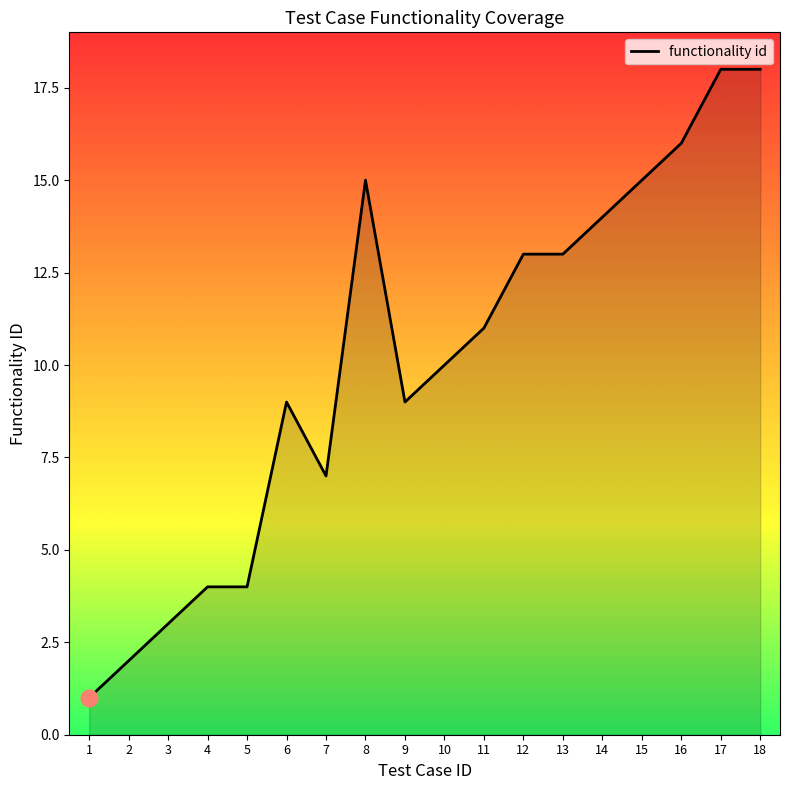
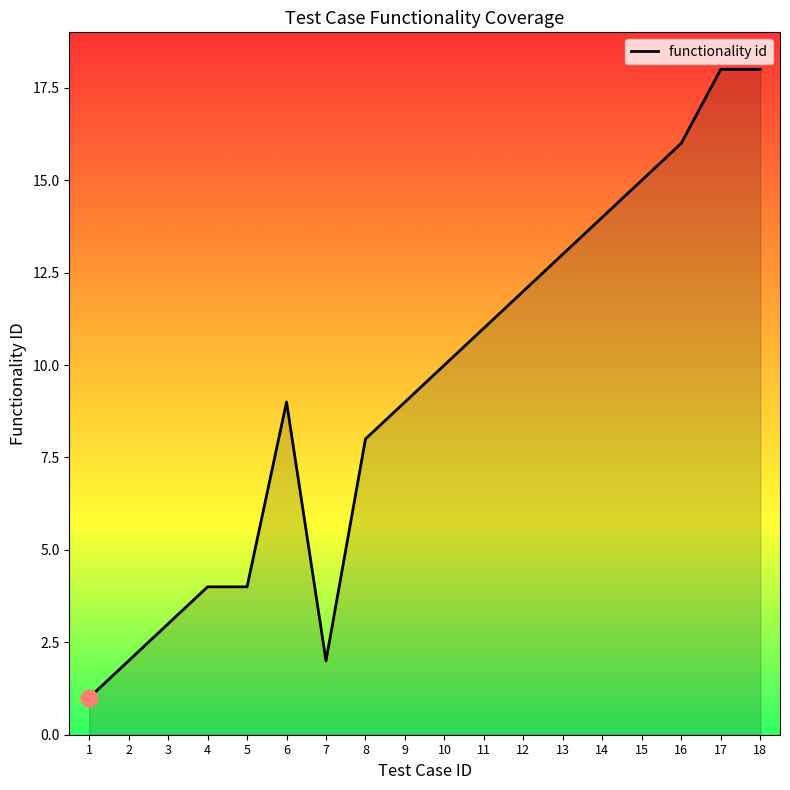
functionality id, 7: 7 -> 2
functionality id, 8: 15 -> 8
functionality id, 12: 13 -> 12
